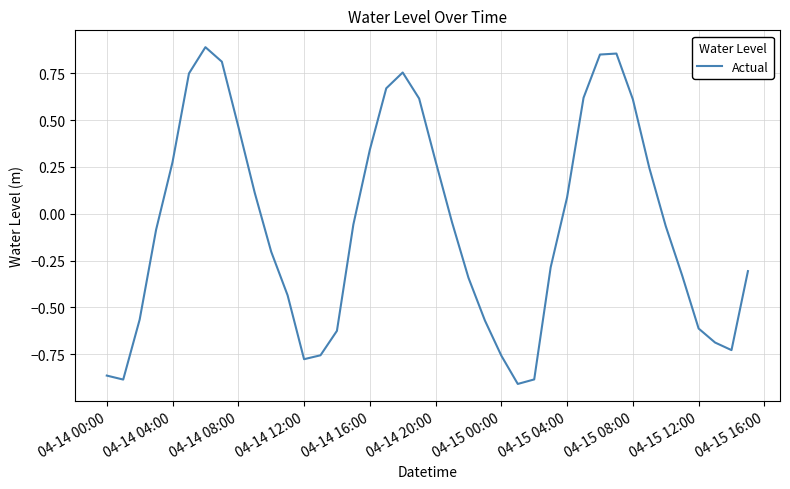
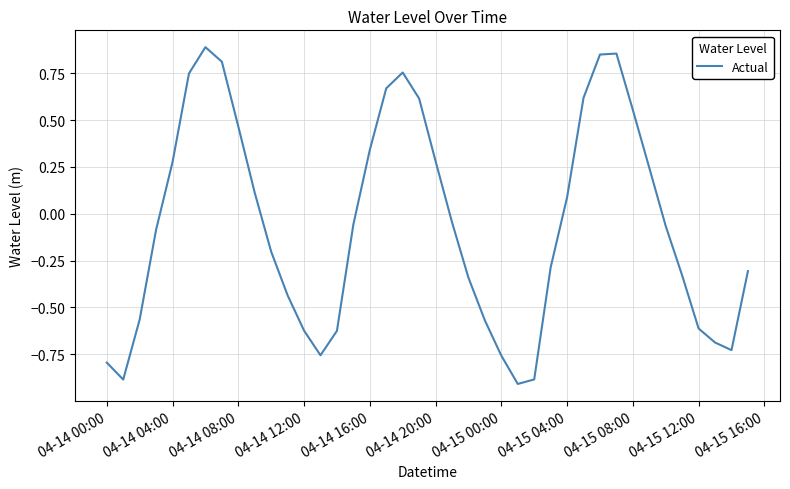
04-14 00:00: -0.86 -> -0.79
04-14 12:00: -0.78 -> -0.62
04-15 08:00: 0.61 -> 0.55
